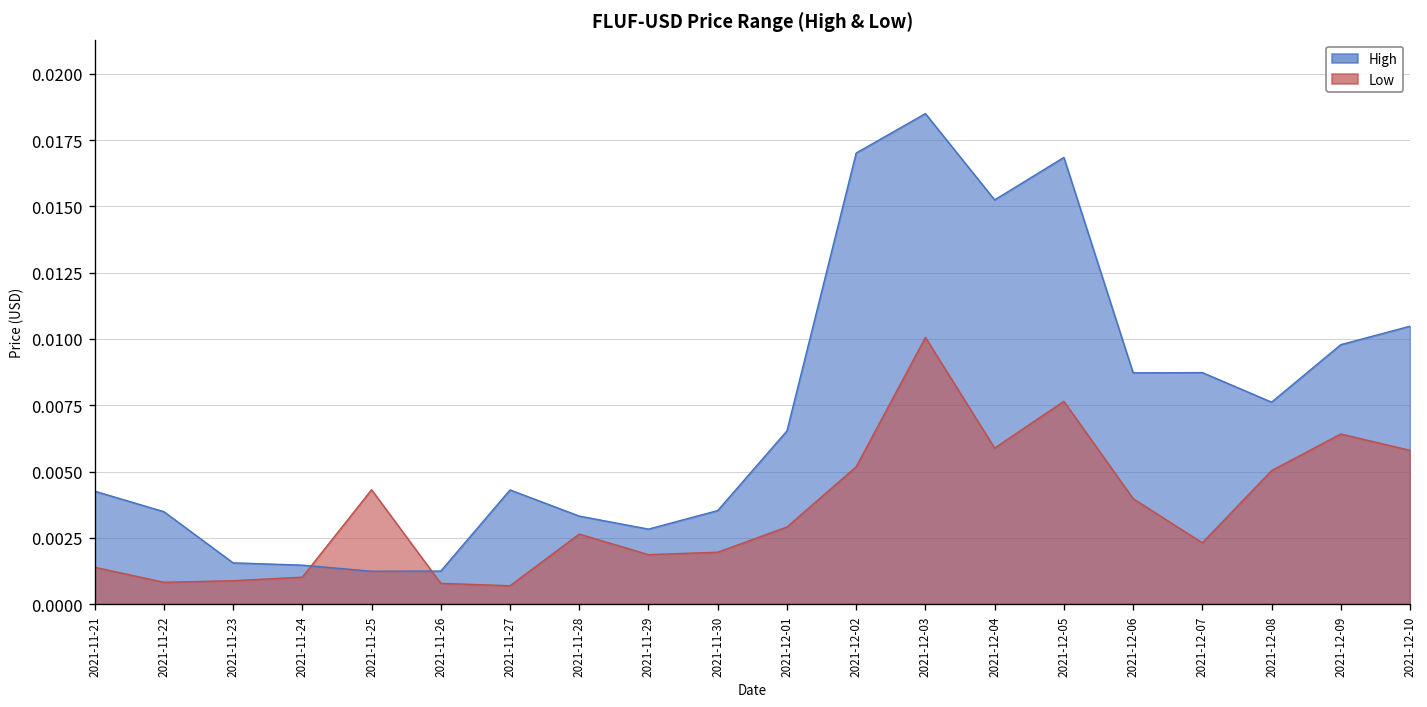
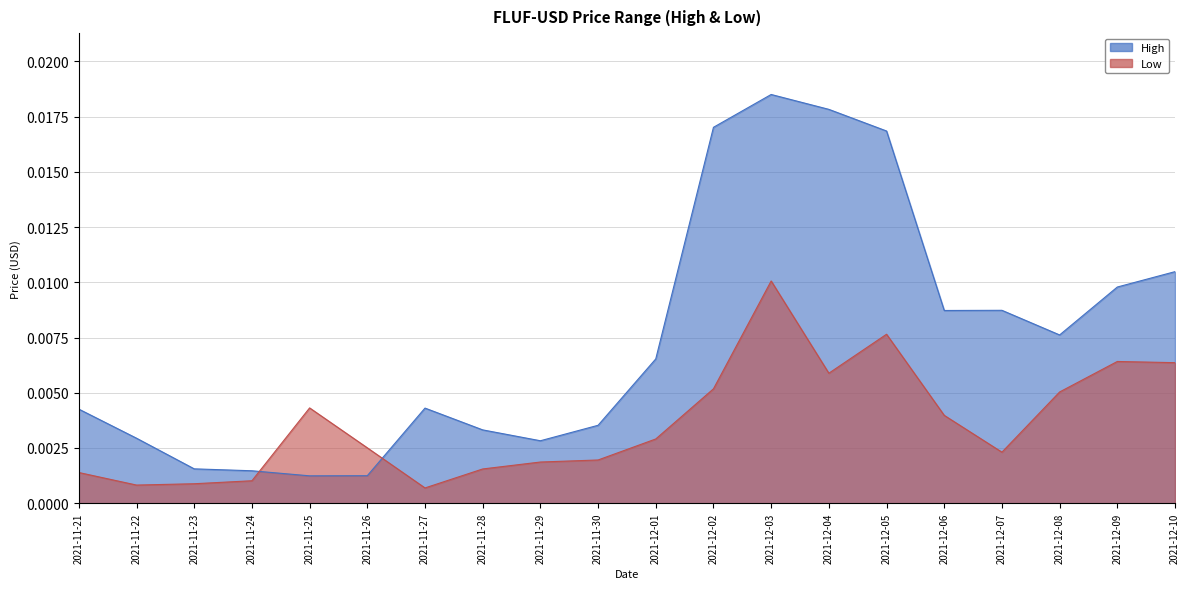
High, 2021-11-22: 0.0035 -> 0.0029
Low, 2021-11-26: 0.0008 -> 0.0025
Low, 2021-11-28: 0.0026 -> 0.0016
High, 2021-12-04: 0.0152 -> 0.0178
Low, 2021-12-10: 0.0058 -> 0.0064
